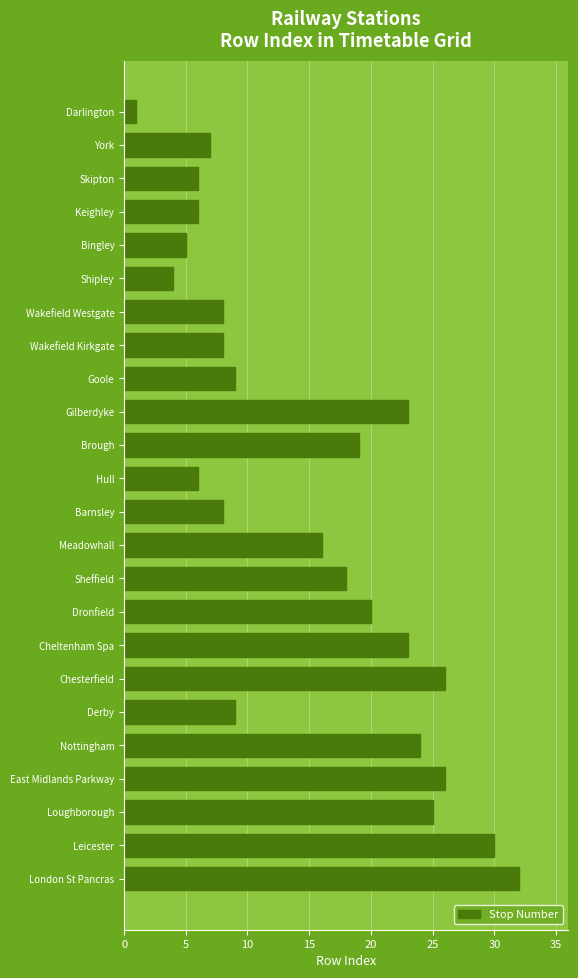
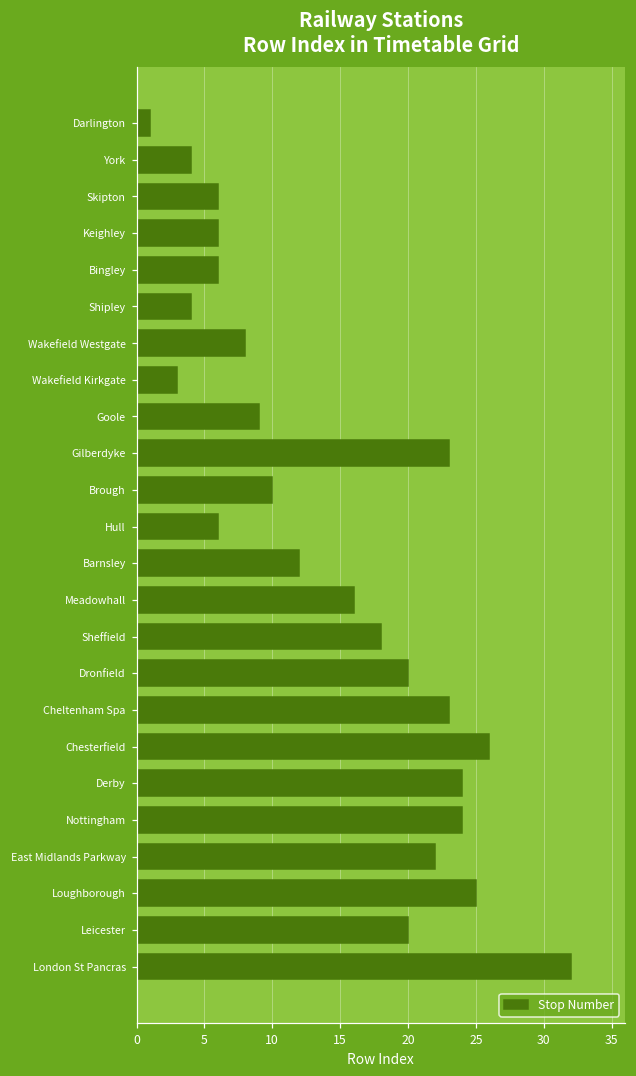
York: 7 -> 4
Bingley: 5 -> 6
Wakefield Kirkgate: 8 -> 3
Brough: 19 -> 10
Barnsley: 8 -> 12
Derby: 9 -> 24
East Midlands Parkway: 26 -> 22
Leicester: 30 -> 20
